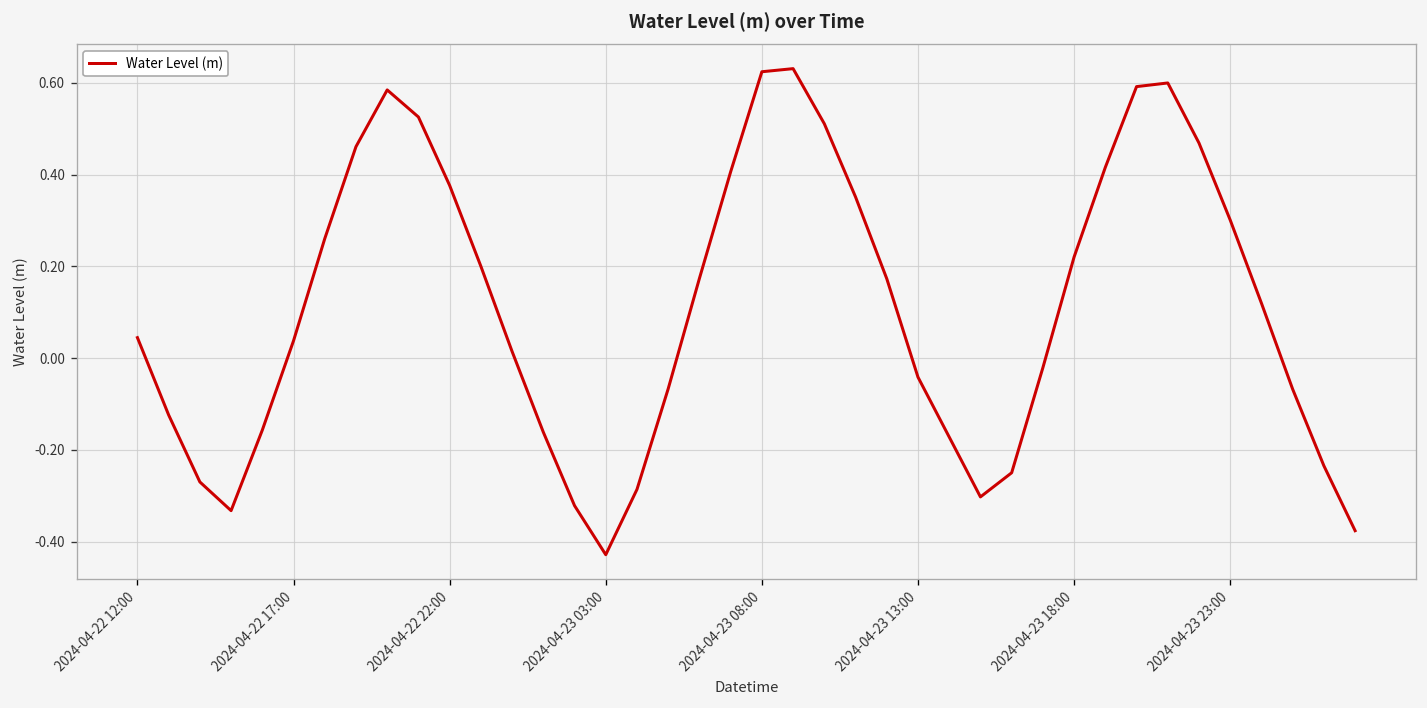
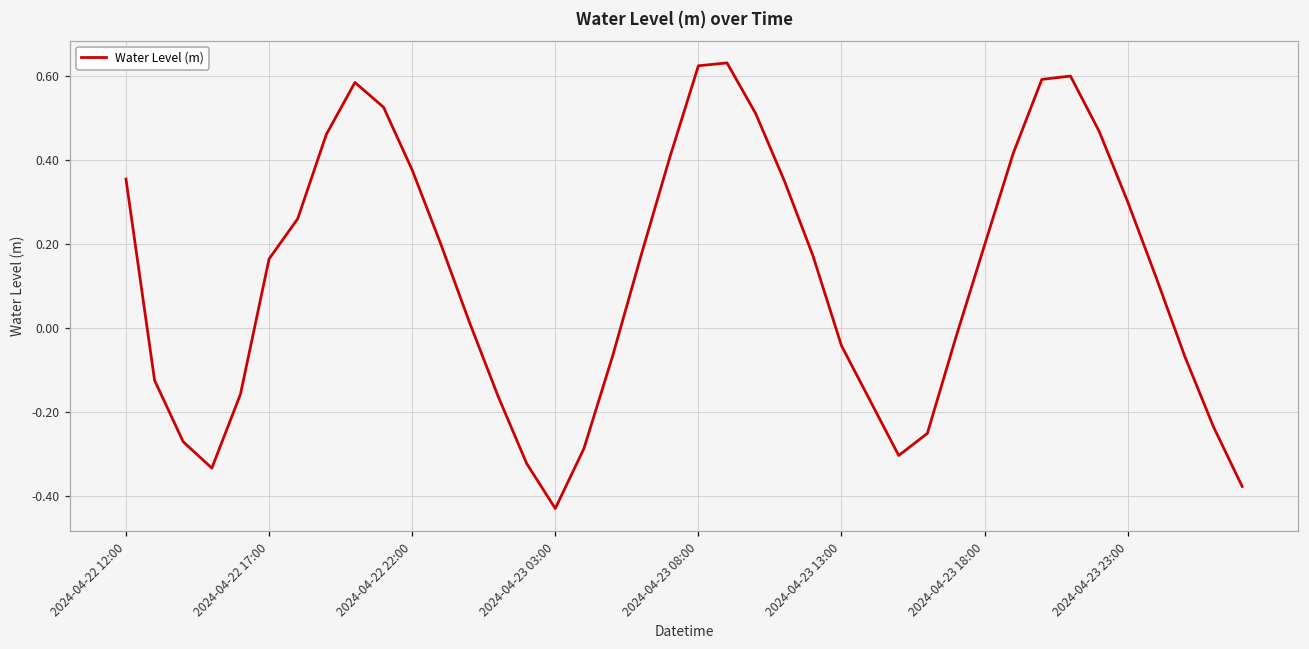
2024-04-22 12:00: 0.04 -> 0.35
2024-04-22 17:00: 0.04 -> 0.16
2024-04-23 18:00: 0.22 -> 0.20
